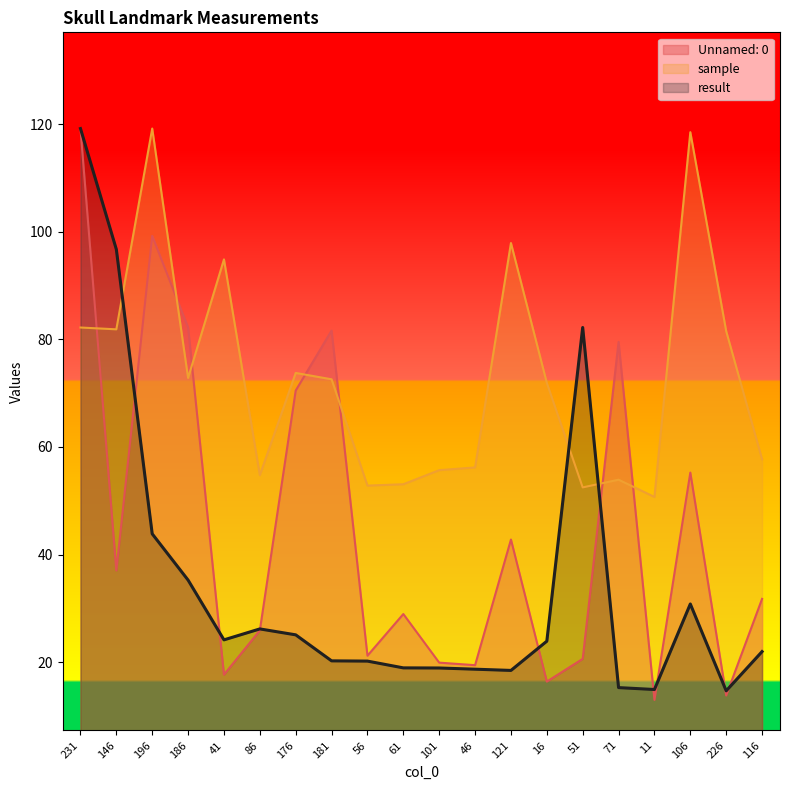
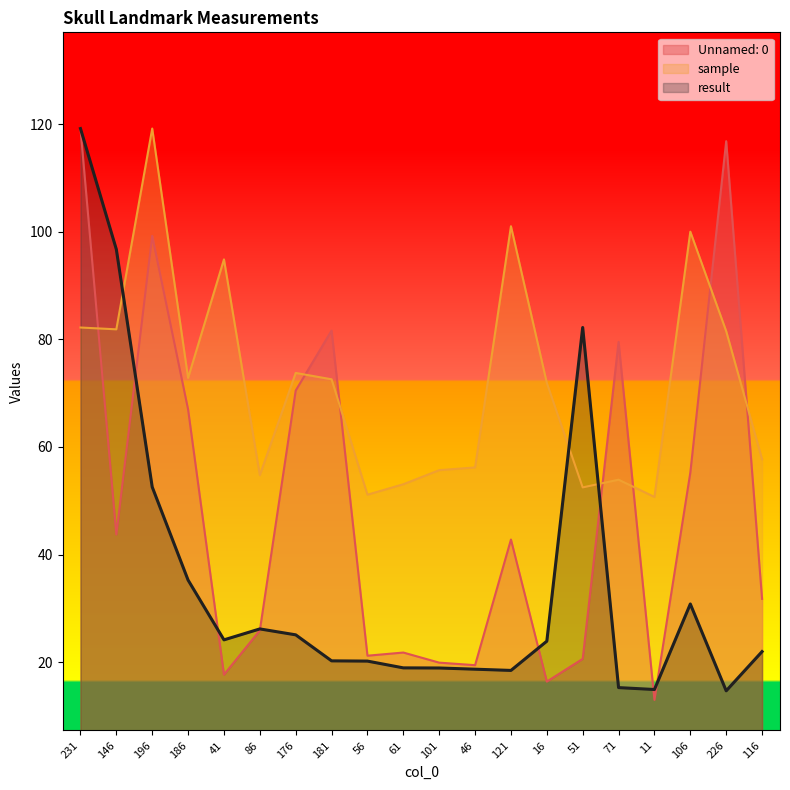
Unnamed: 0, 146: 37 -> 44
result, 196: 44 -> 53
Unnamed: 0, 186: 82 -> 67
sample, 56: 53 -> 51
Unnamed: 0, 61: 29 -> 22
sample, 121: 98 -> 101
sample, 106: 118 -> 100
Unnamed: 0, 226: 14 -> 117
